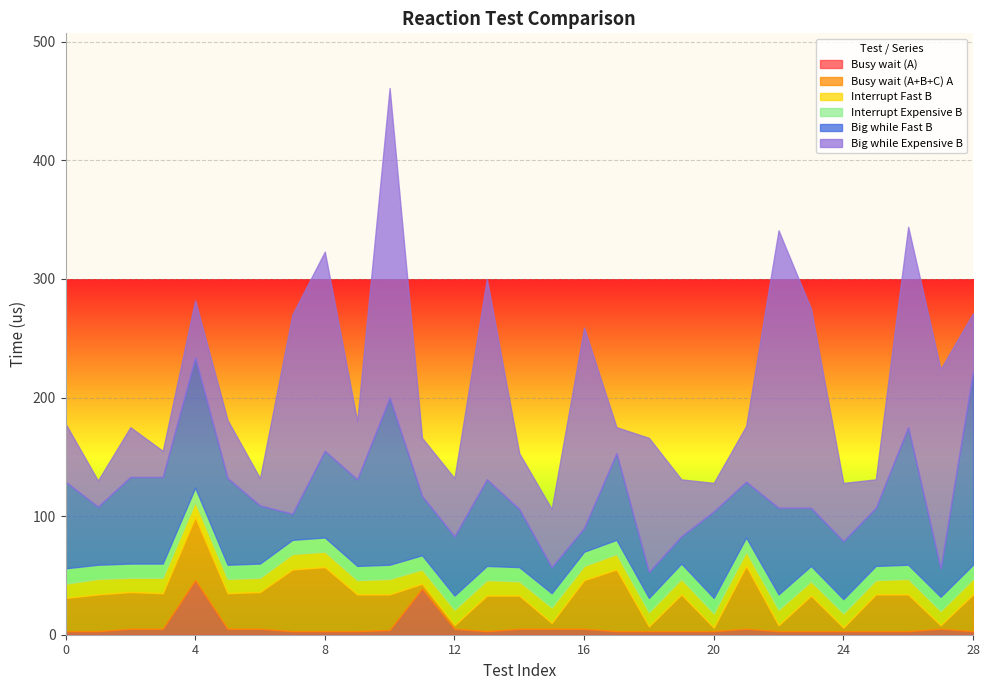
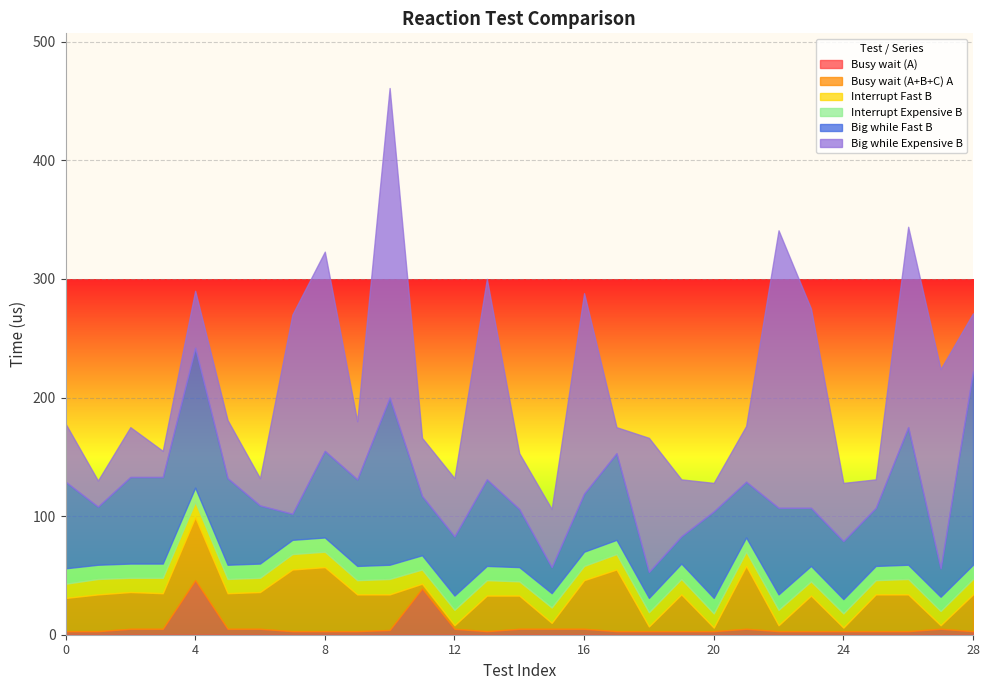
Big while Fast B, 4: 110 -> 118
Big while Fast B, 16: 20 -> 49
